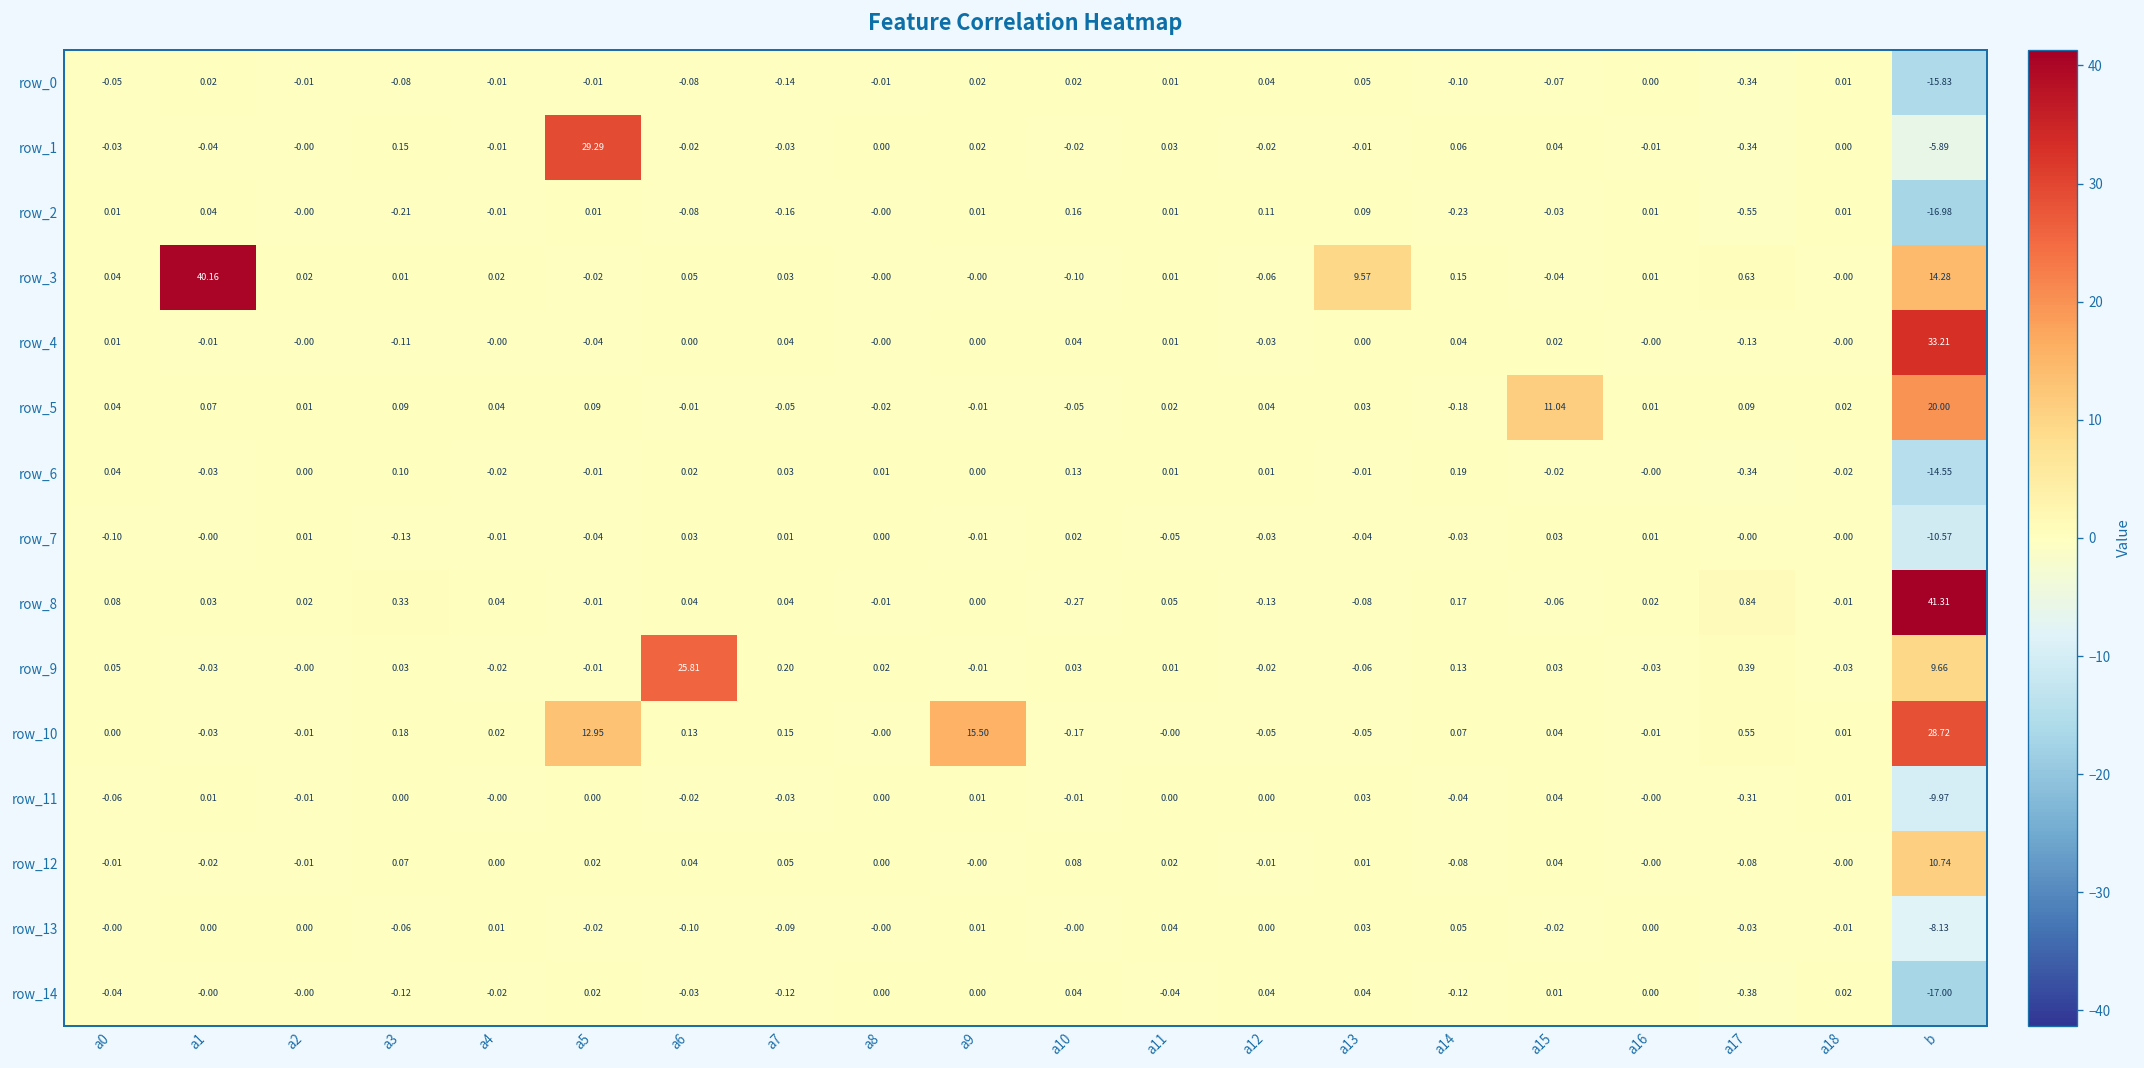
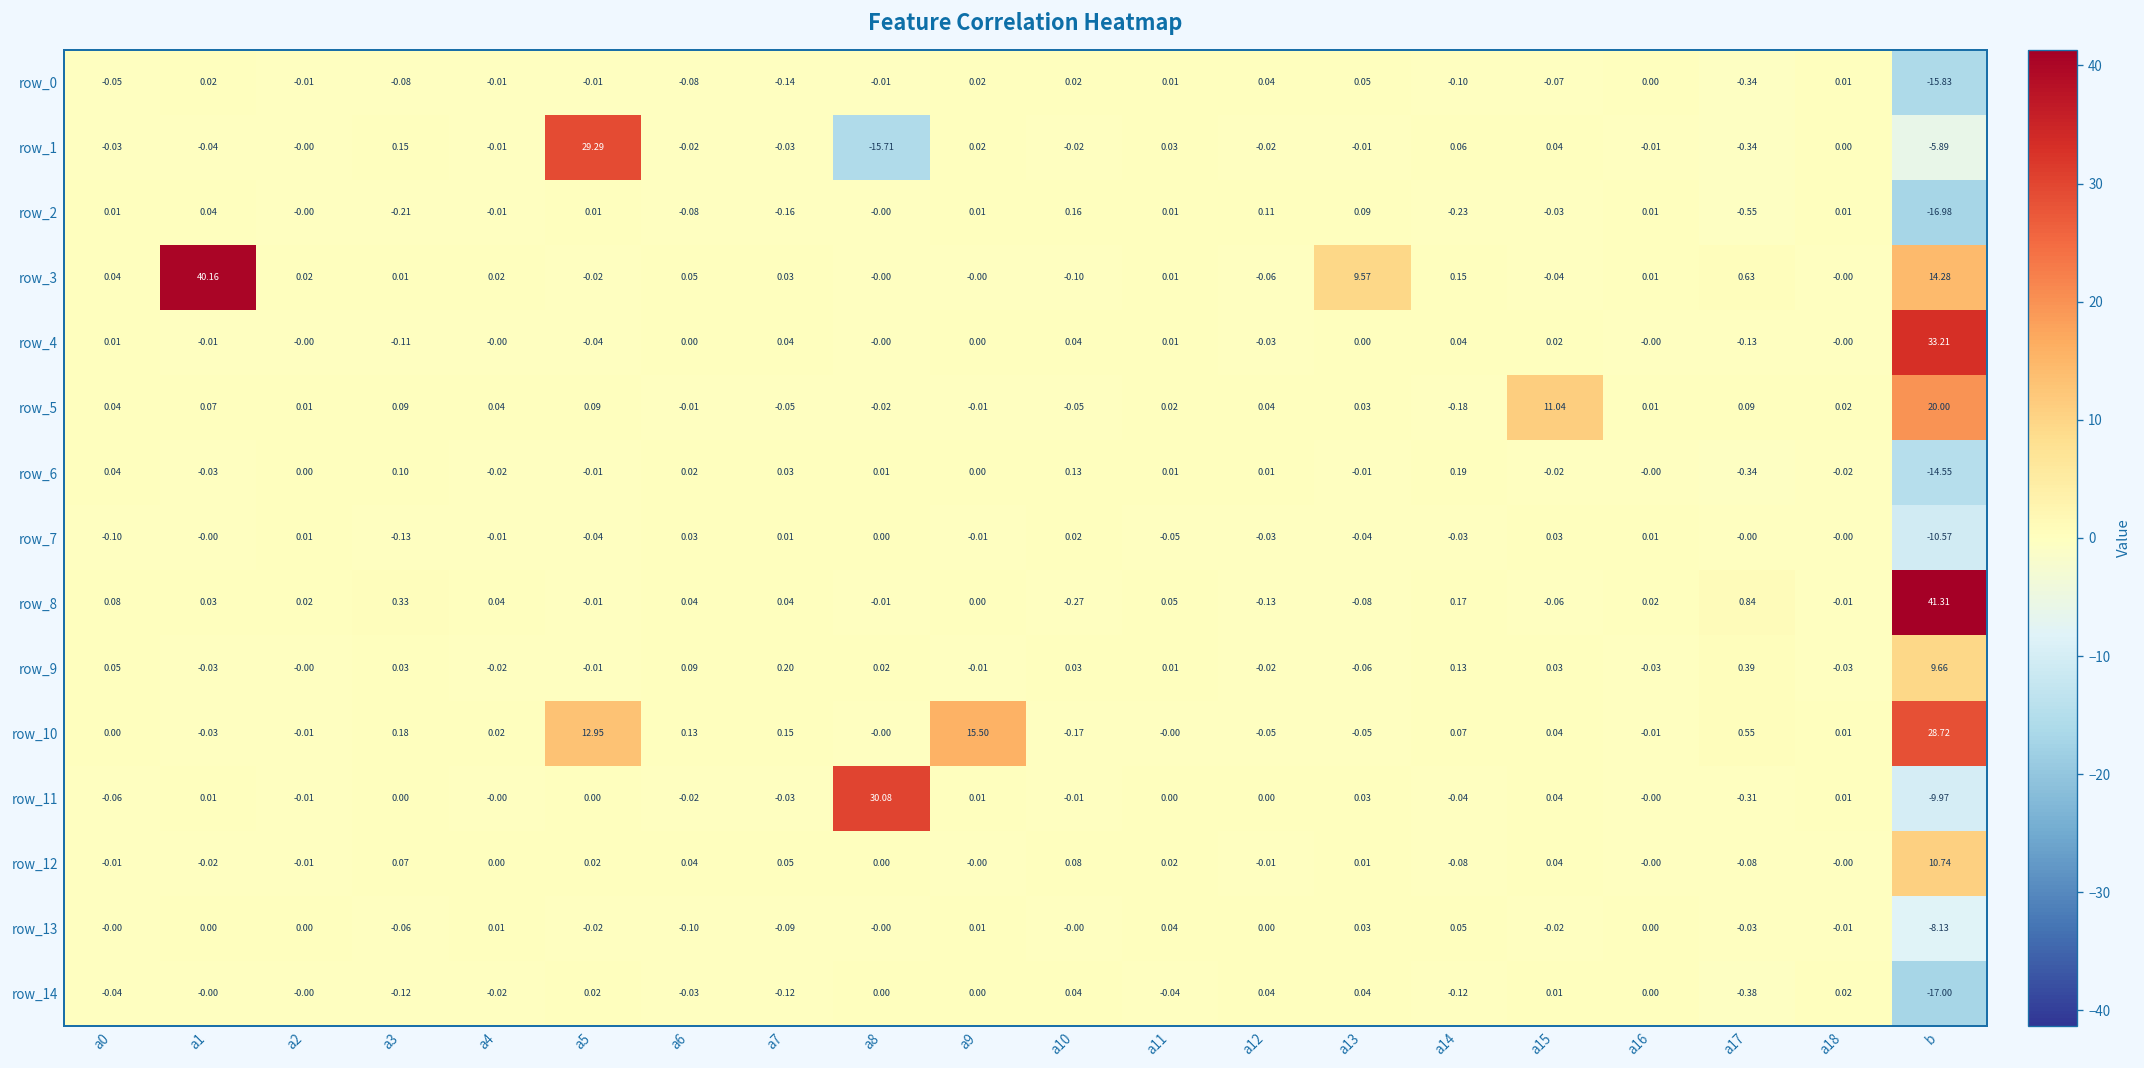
row_1, a8: 0.00 -> -15.71
row_9, a6: 25.81 -> 0.09
row_11, a8: 0.00 -> 30.08
